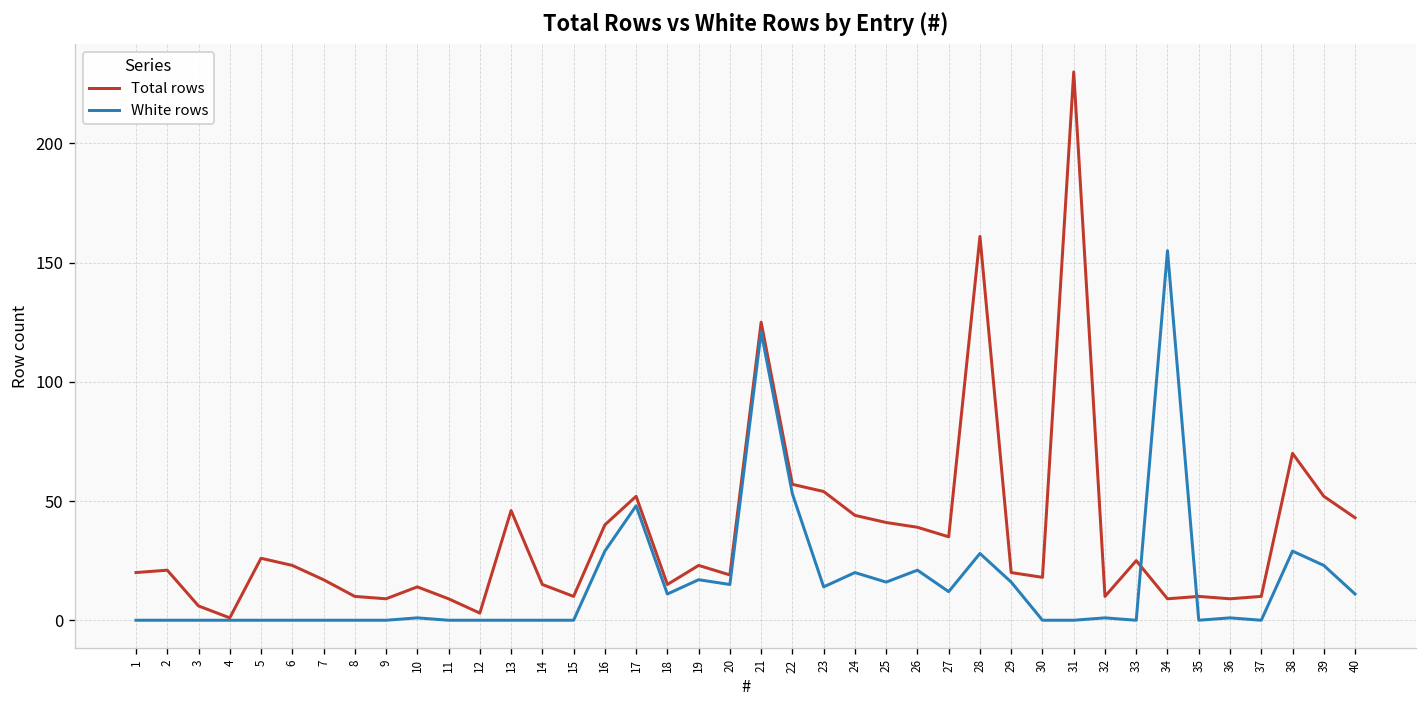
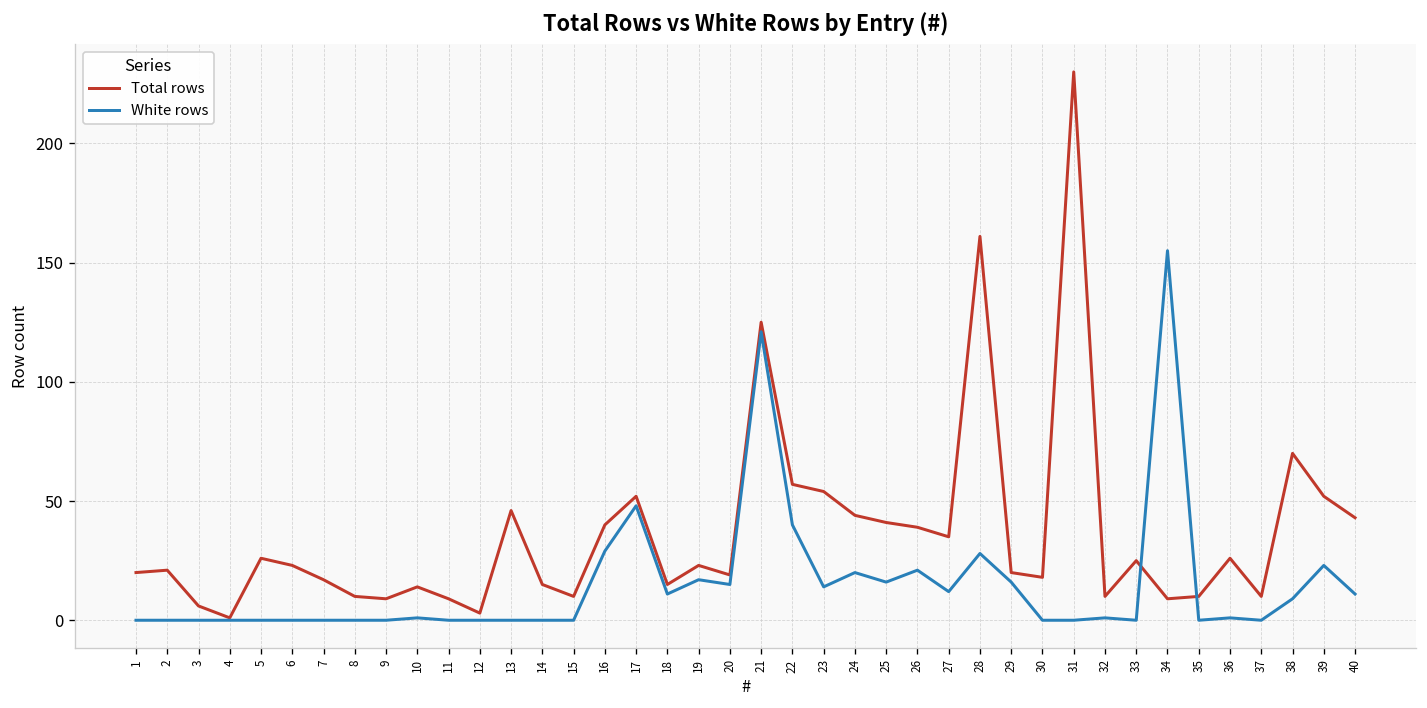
White rows, 22: 53 -> 40
Total rows, 36: 9 -> 26
White rows, 38: 29 -> 9
